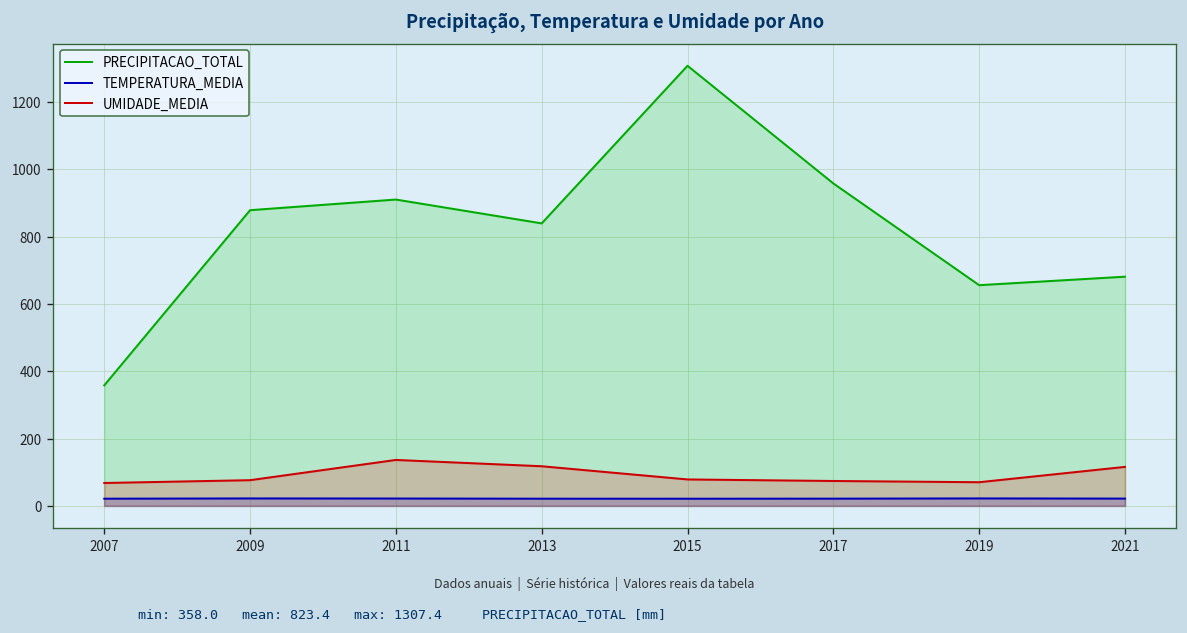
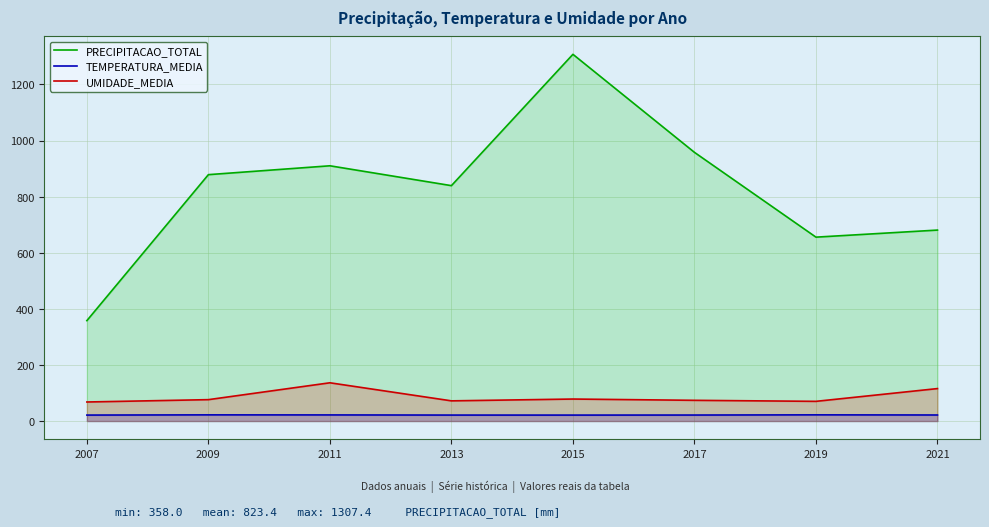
UMIDADE_MEDIA, 2013: 120 -> 70
